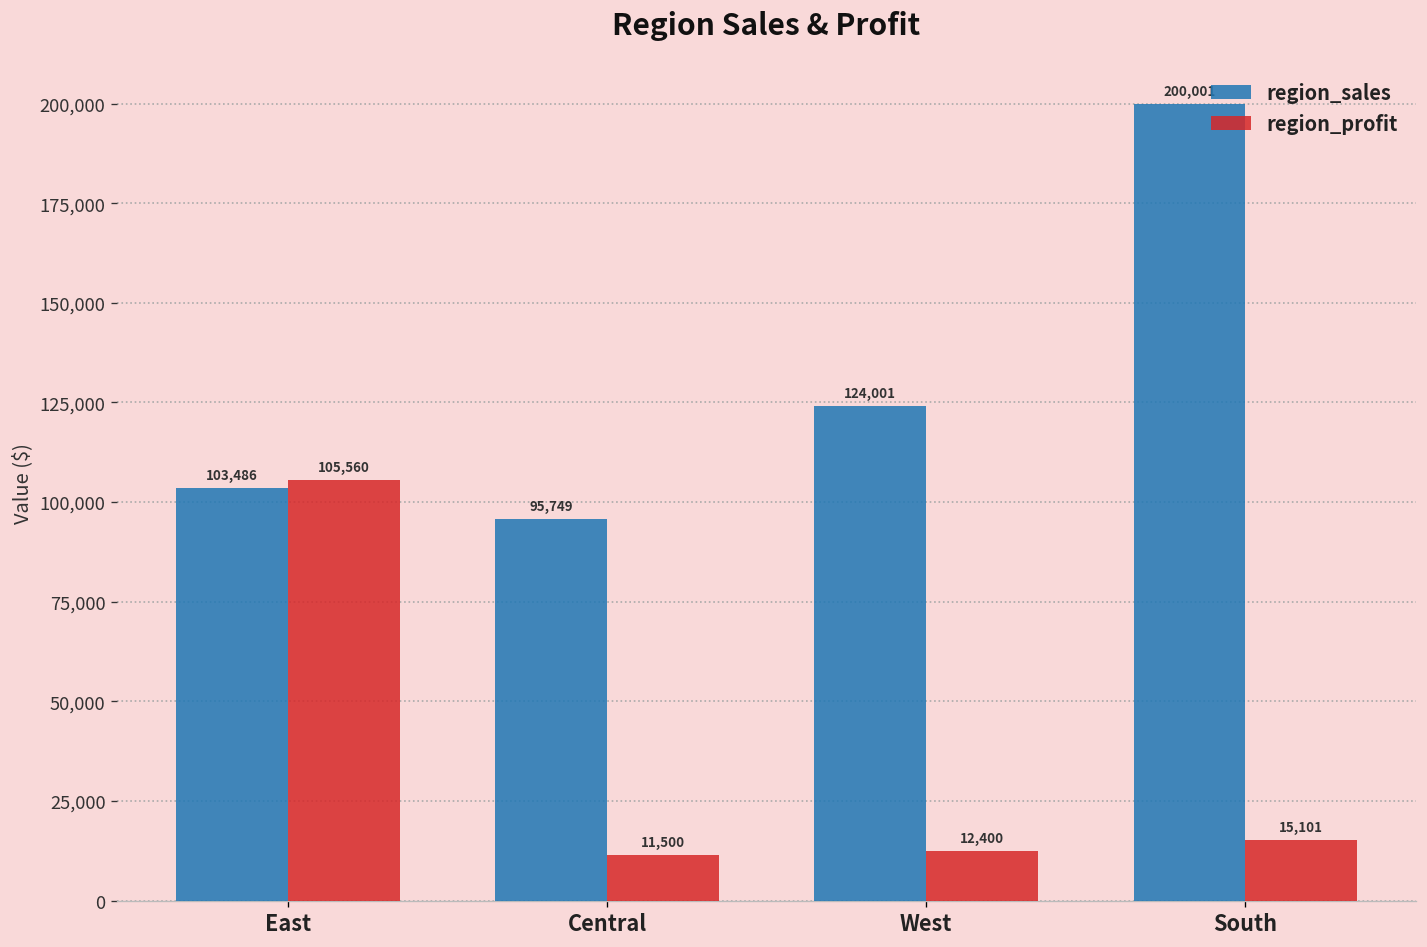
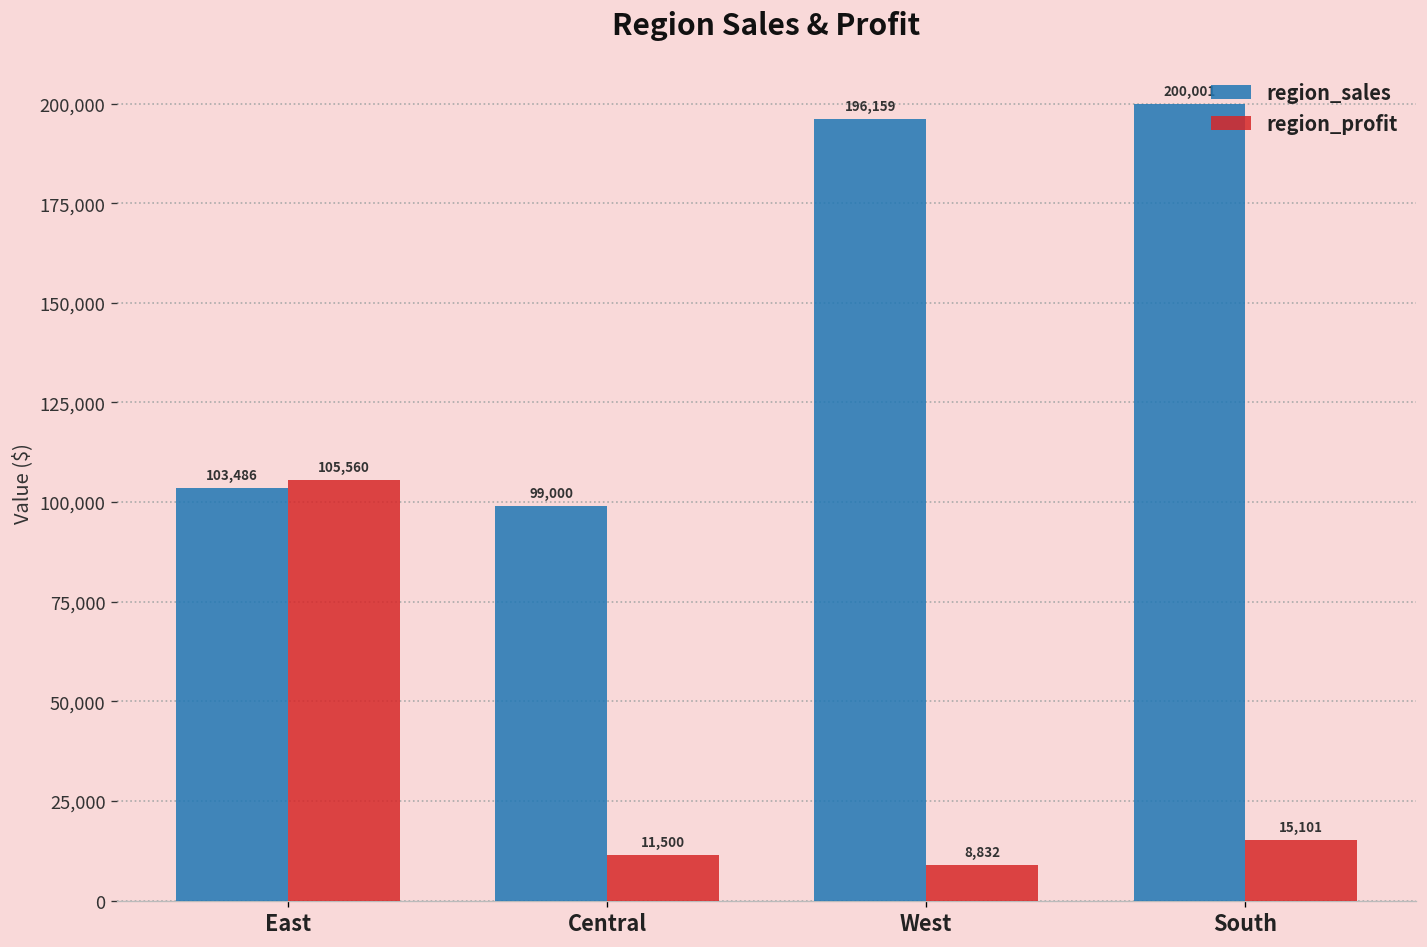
region_sales, Central: 95,749 -> 99,000
region_sales, West: 124,001 -> 196,159
region_profit, West: 12,400 -> 8,832
